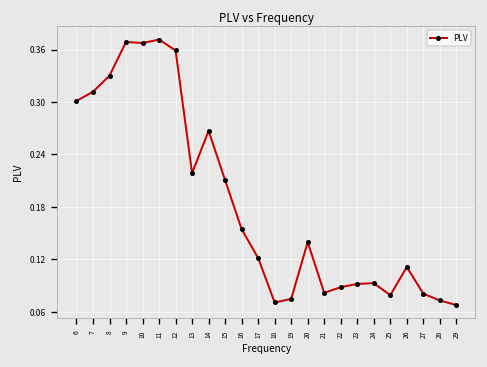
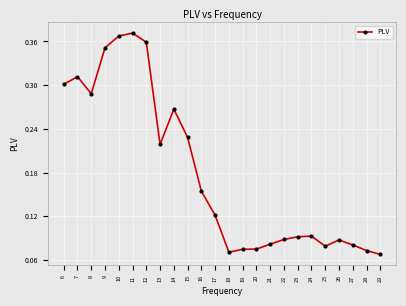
8: 0.33 -> 0.29
9: 0.37 -> 0.35
15: 0.21 -> 0.23
20: 0.14 -> 0.07
26: 0.11 -> 0.09
